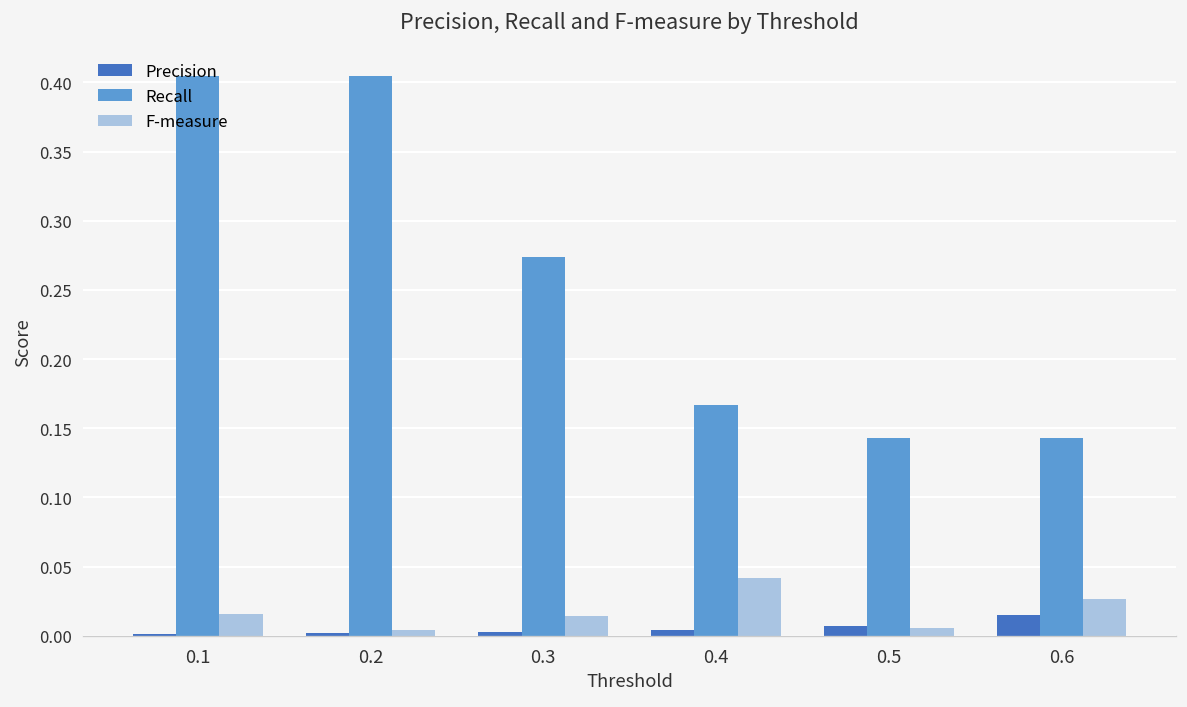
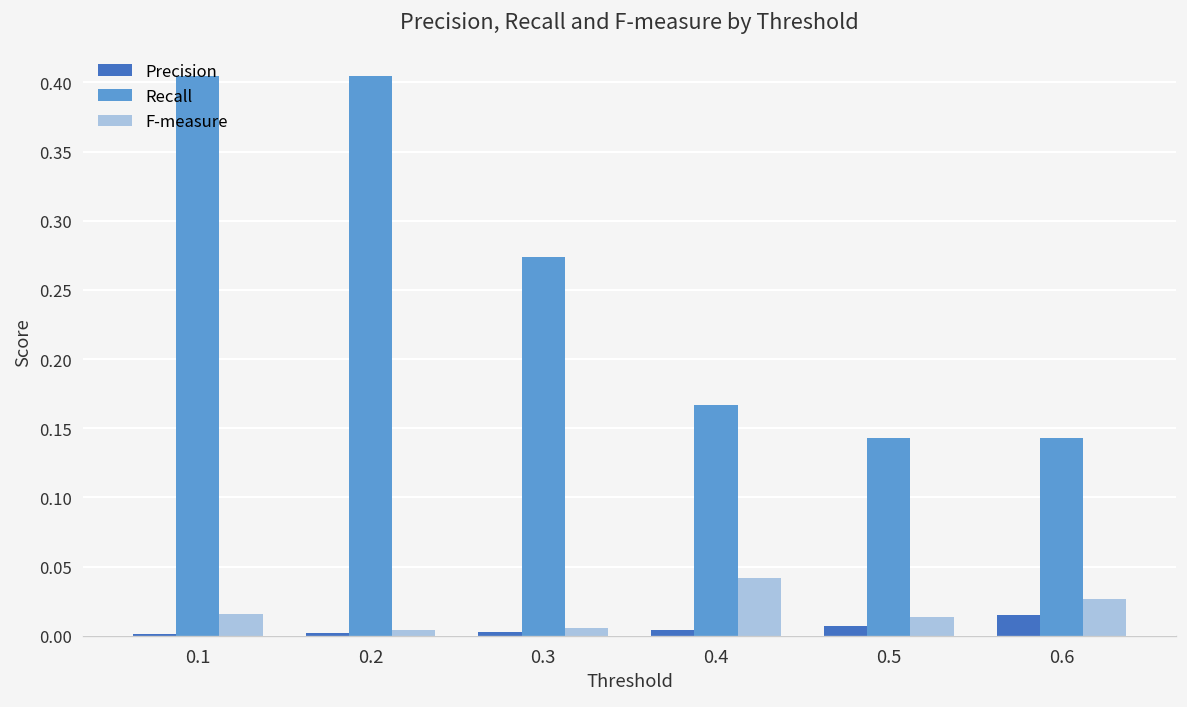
F-measure, 0.3: 0.015 -> 0.005
F-measure, 0.5: 0.005 -> 0.014
